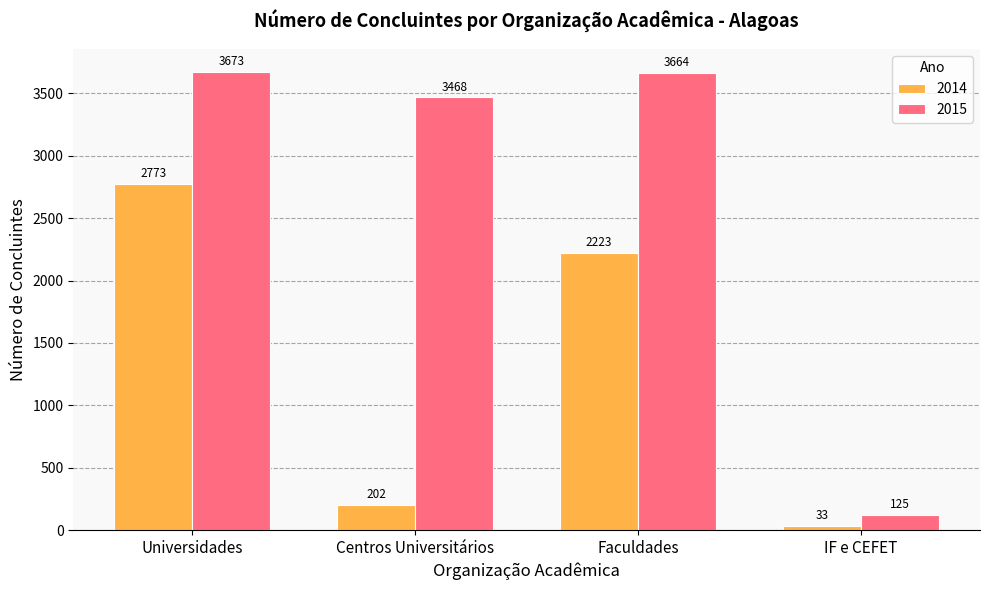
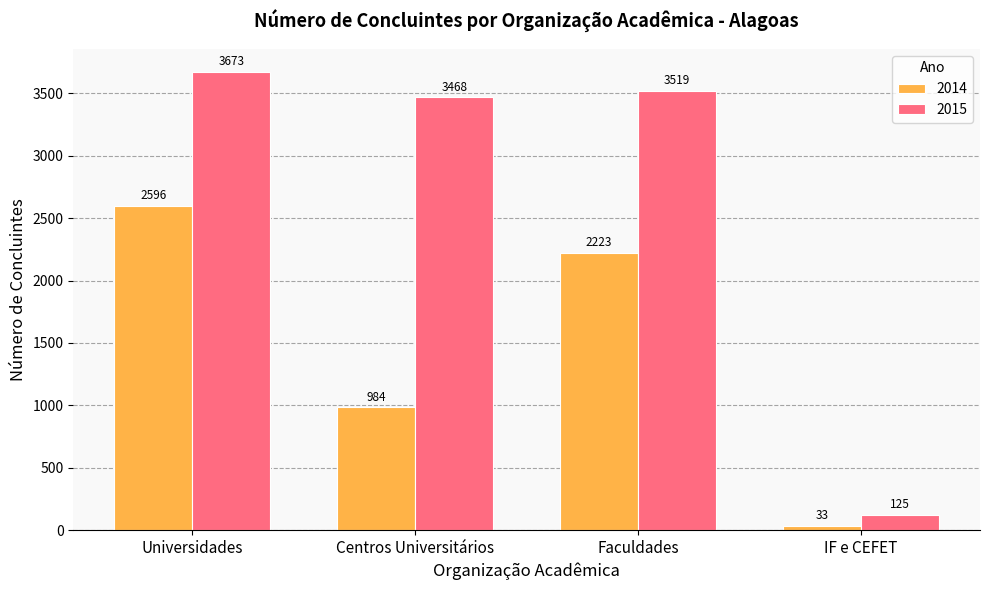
2014, Universidades: 2773 -> 2596
2014, Centros Universitários: 202 -> 984
2015, Faculdades: 3664 -> 3519
